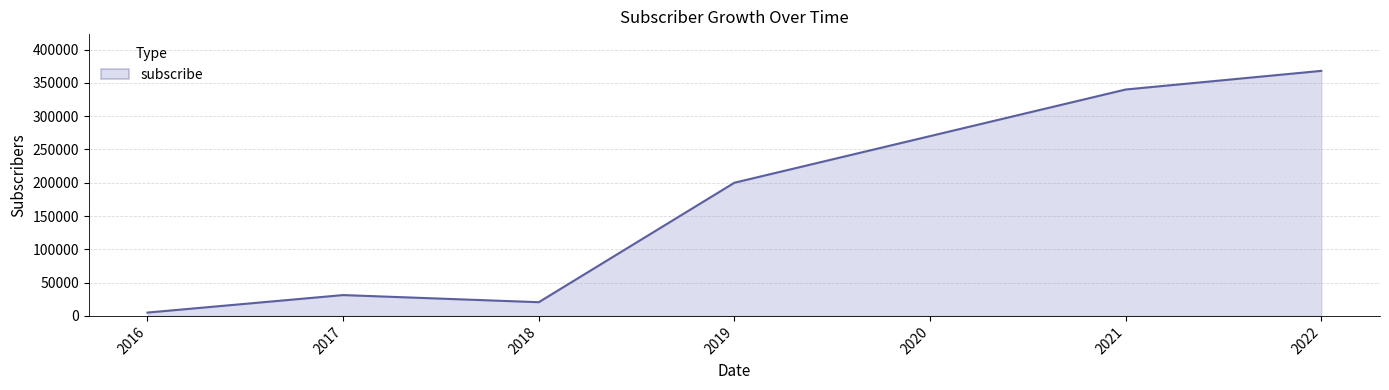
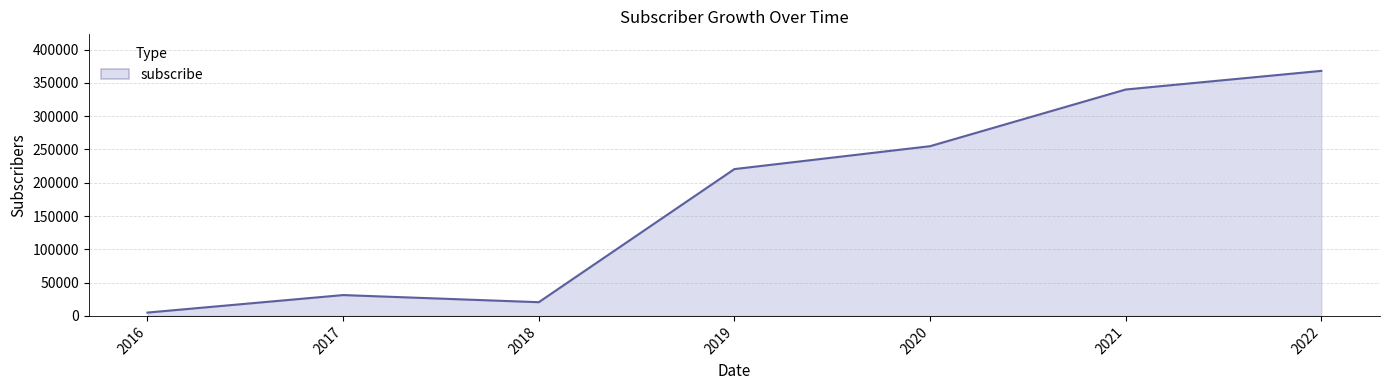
2019: 200000 -> 220000
2020: 270000 -> 250000
